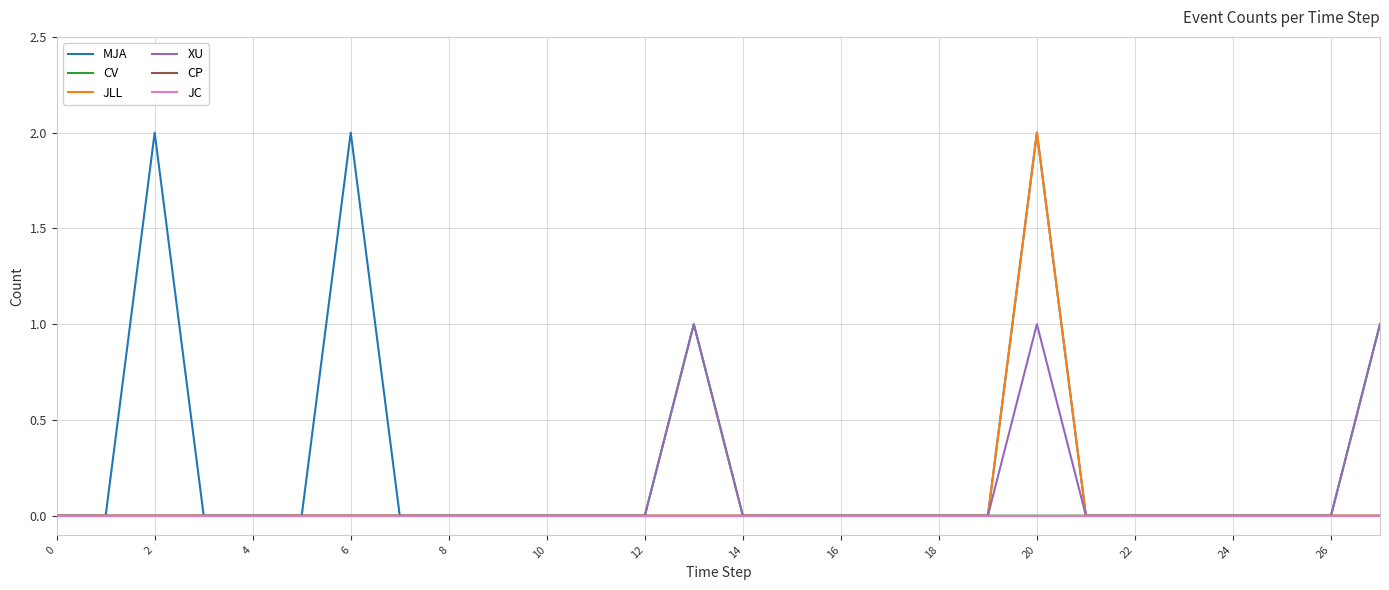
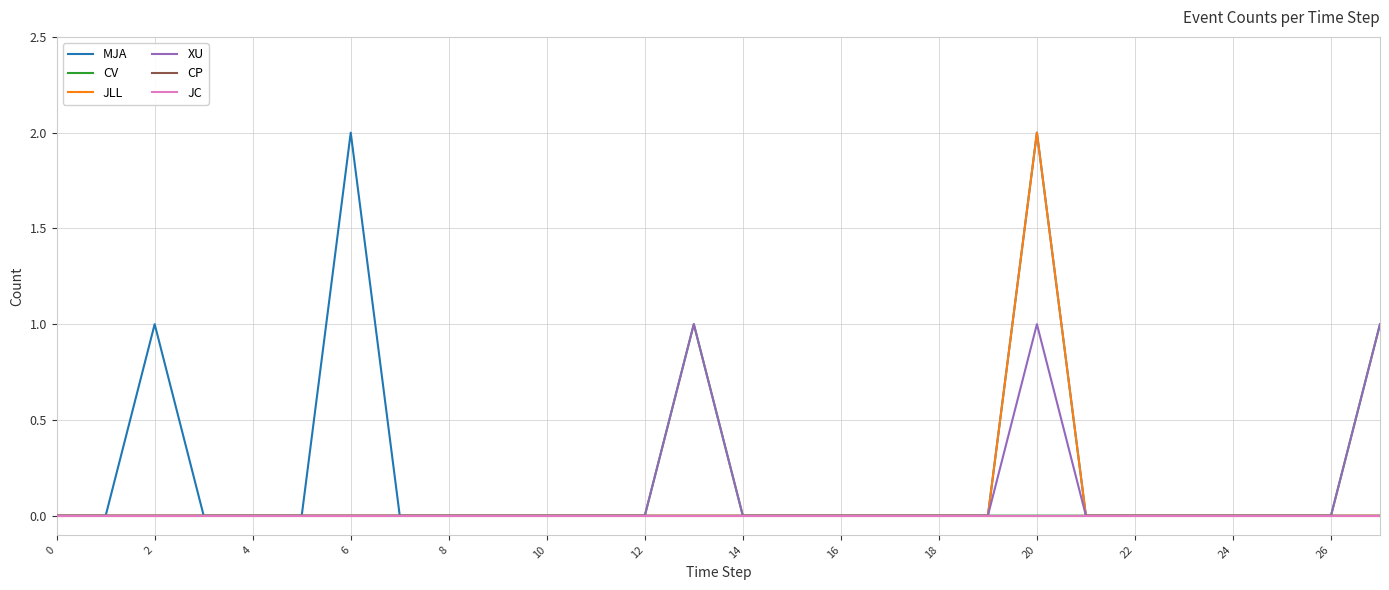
MJA, 2: 2 -> 1
